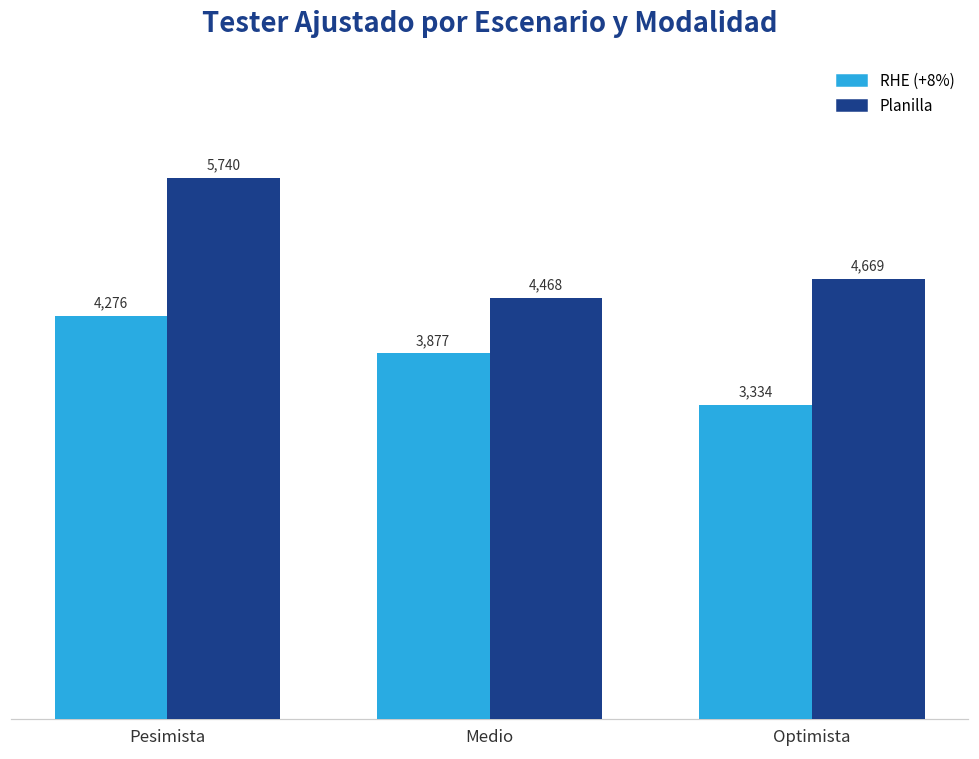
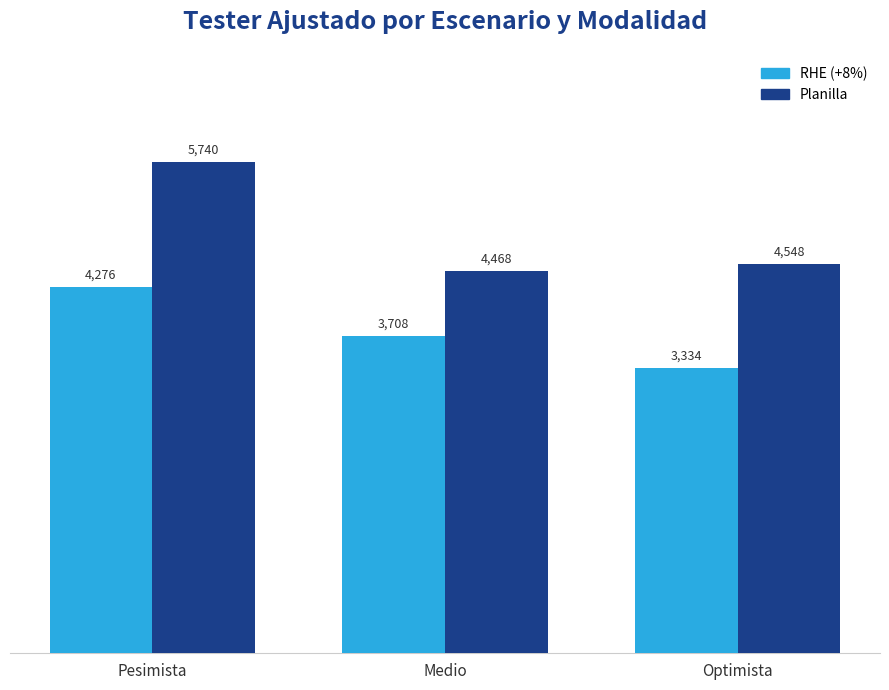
RHE (+8%), Medio: 3,877 -> 3,708
Planilla, Optimista: 4,669 -> 4,548
